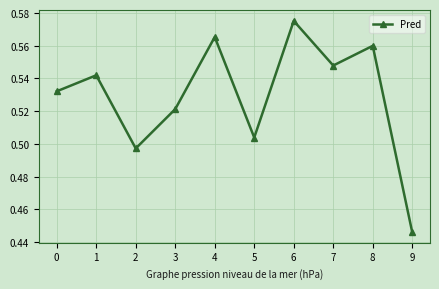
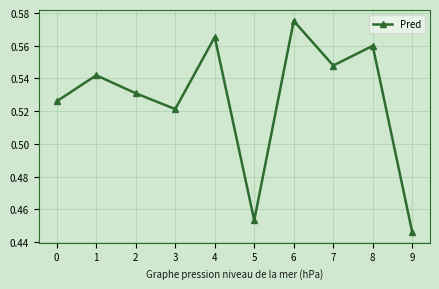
0: 0.532 -> 0.526
2: 0.497 -> 0.531
5: 0.504 -> 0.453
